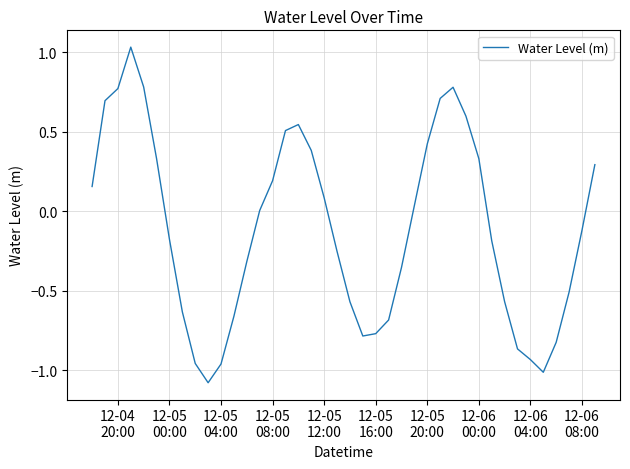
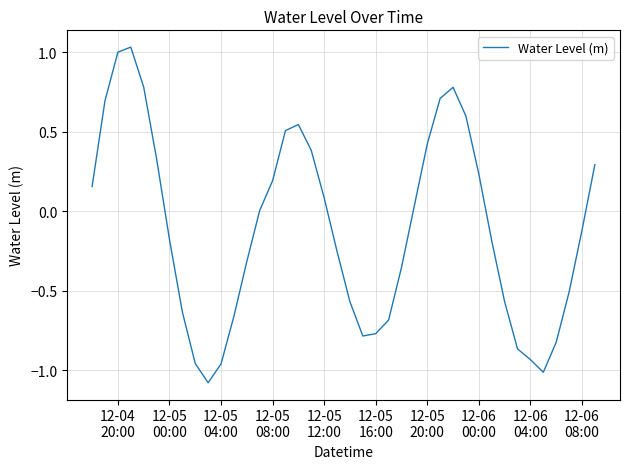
12-04 20:00: 0.77 -> 1.00
12-06 00:00: 0.33 -> 0.23
